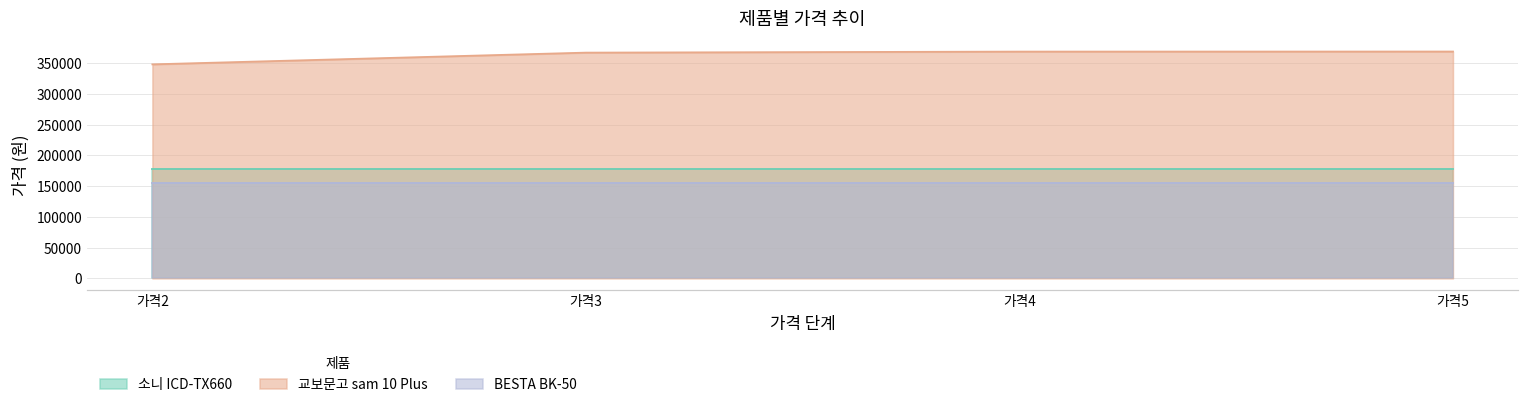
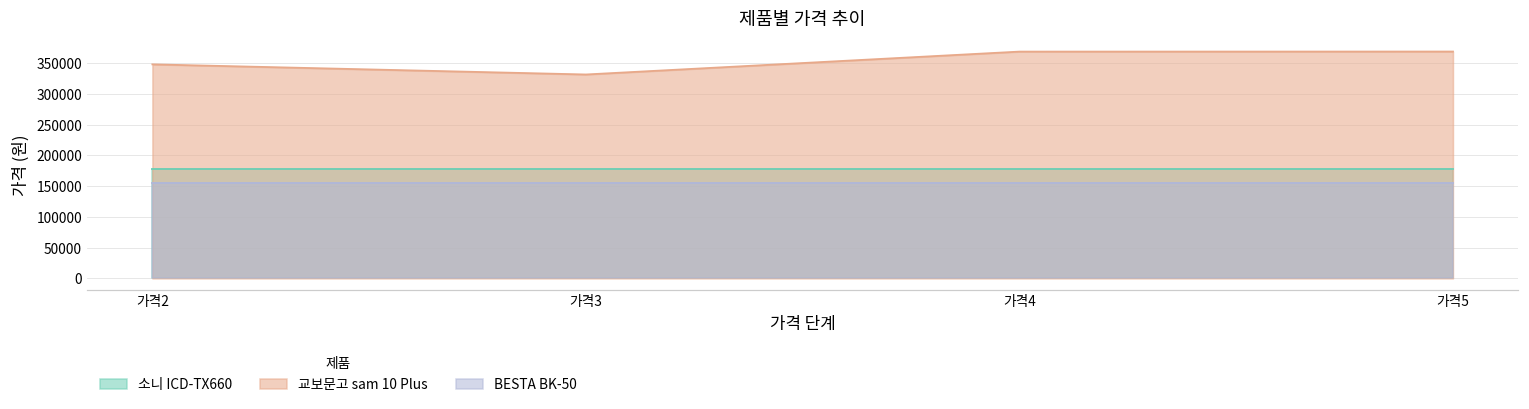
교보문고 sam 10 Plus, 가격3: 370000 -> 330000
